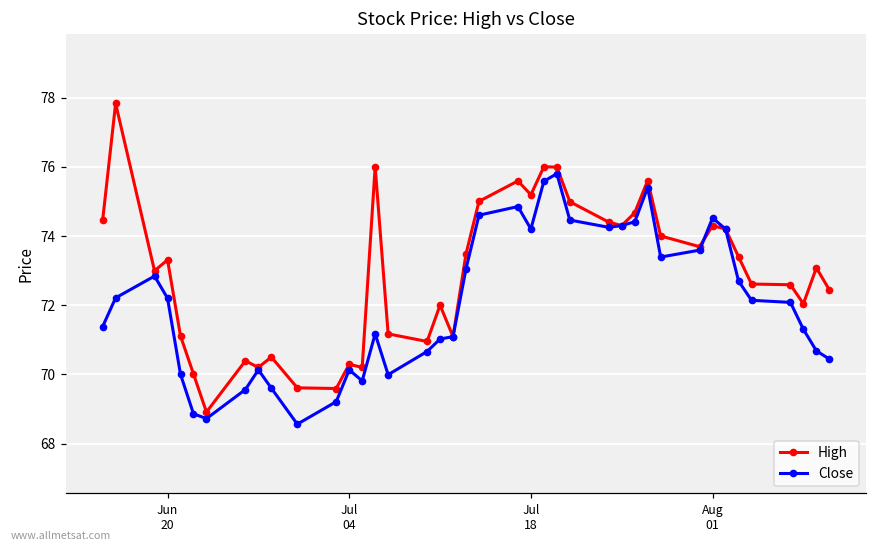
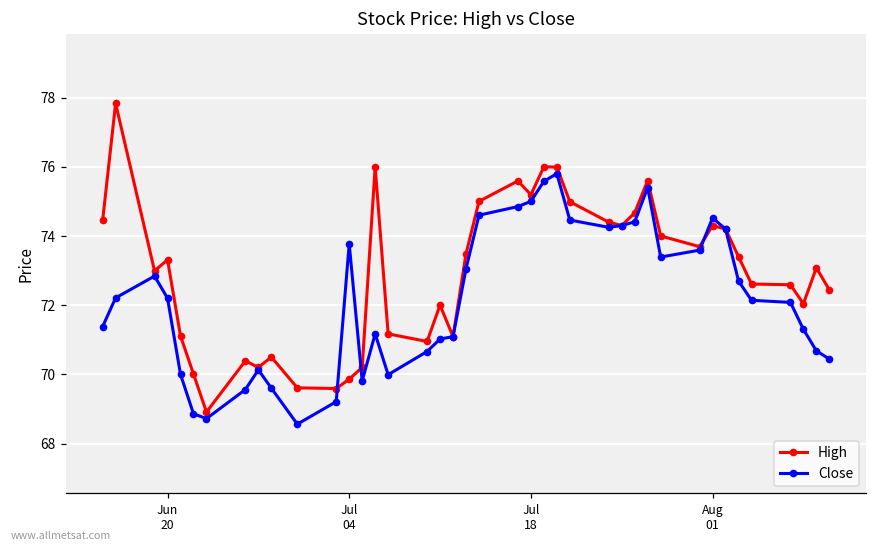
High, Jul 04: 70.3 -> 69.9
Close, Jul 04: 70.1 -> 73.8
Close, Jul 18: 74.2 -> 75.0
